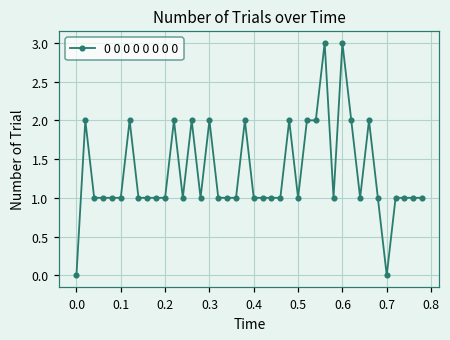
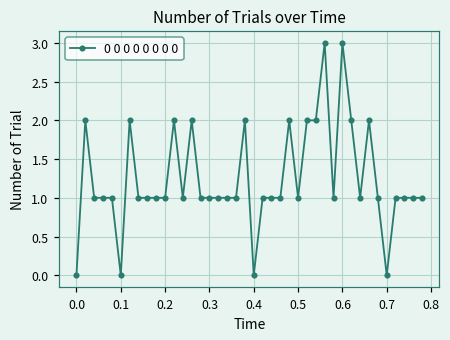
0.1: 1 -> 0
0.3: 2 -> 1
0.4: 1 -> 0
